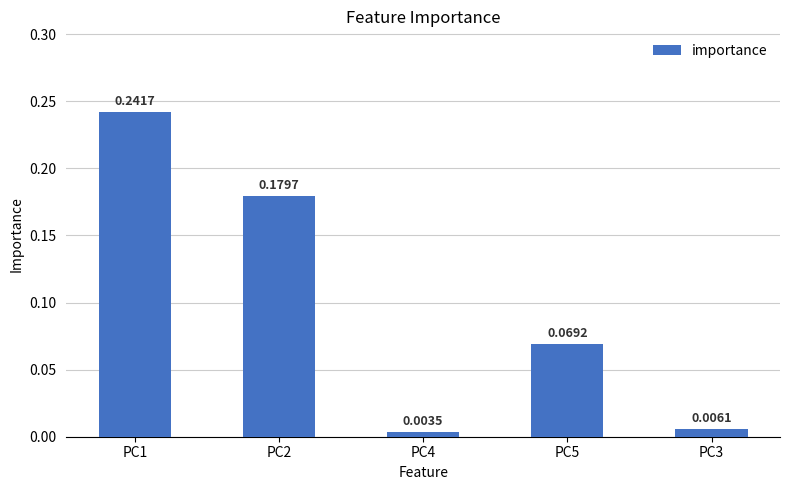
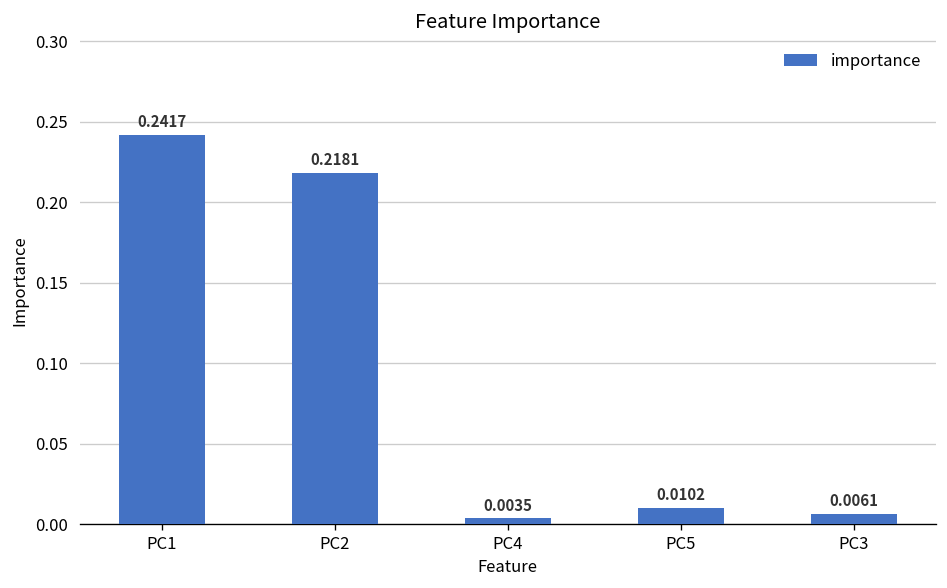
PC2: 0.1797 -> 0.2181
PC5: 0.0692 -> 0.0102
